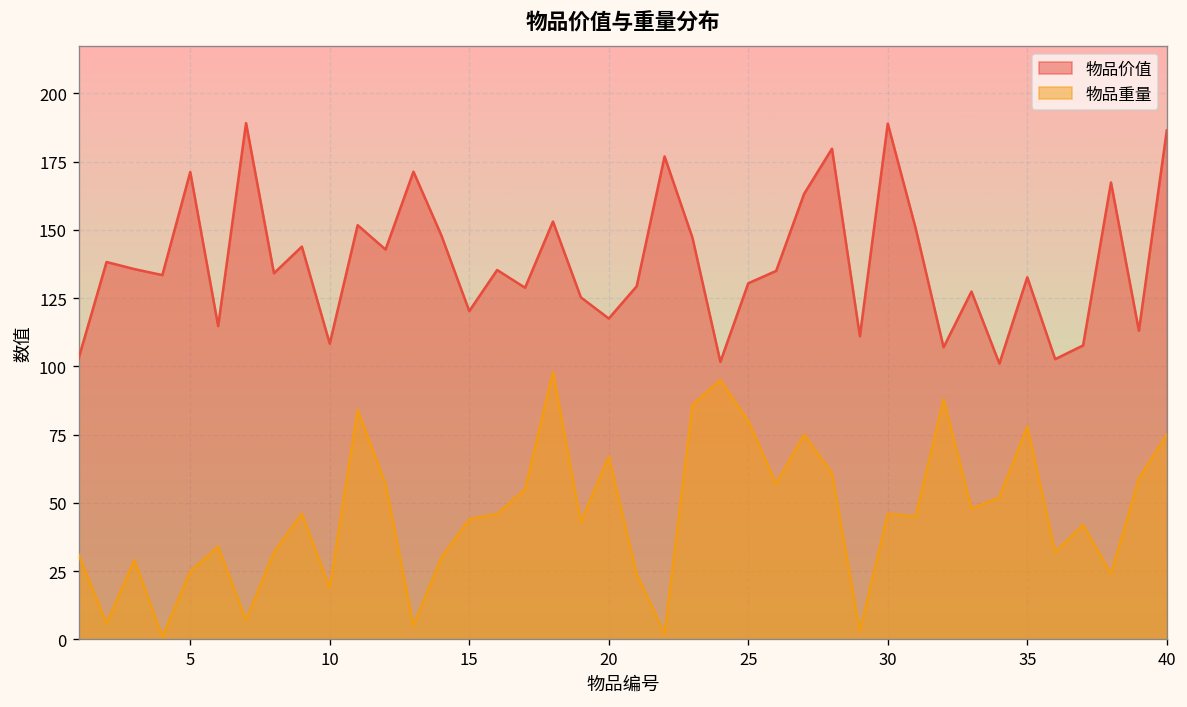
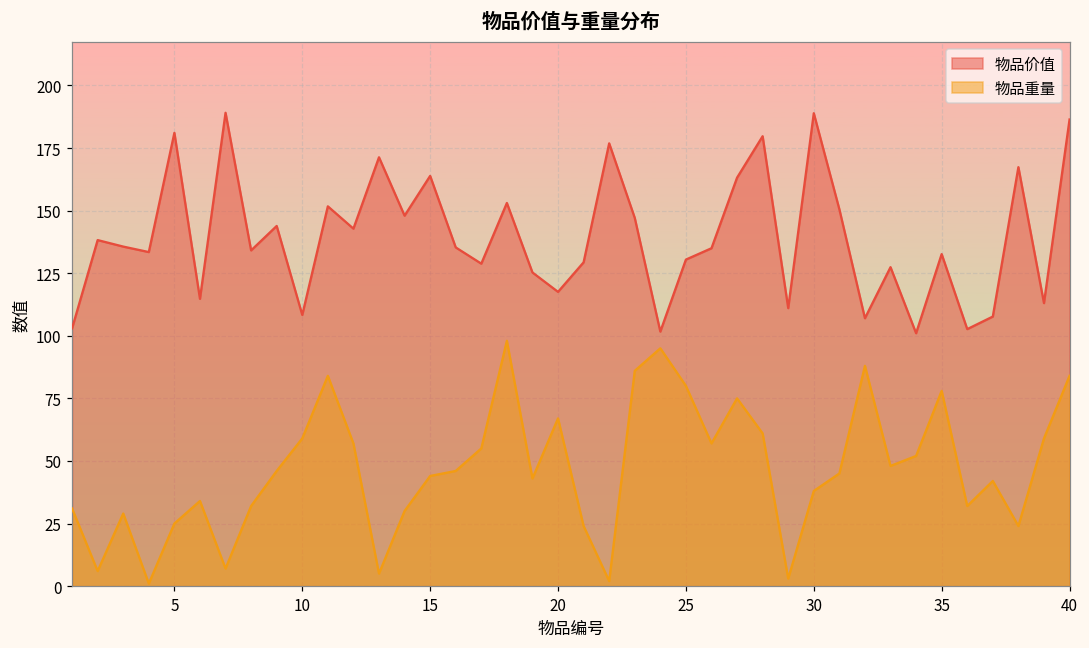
物品价值, 5: 171 -> 181
物品重量, 10: 19 -> 59
物品价值, 15: 120 -> 164
物品重量, 30: 46 -> 38
物品重量, 40: 75 -> 84
